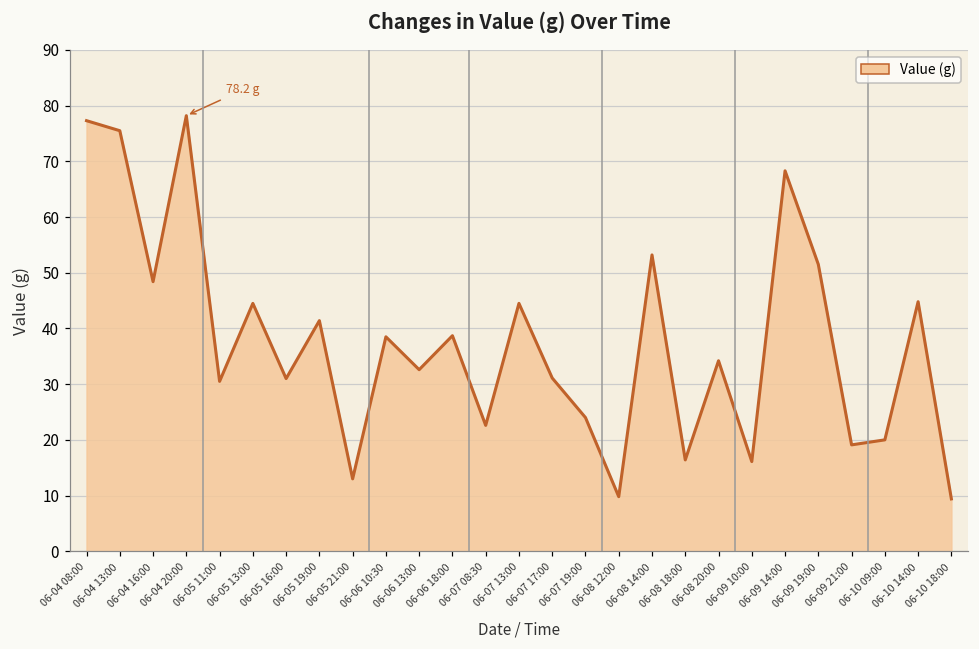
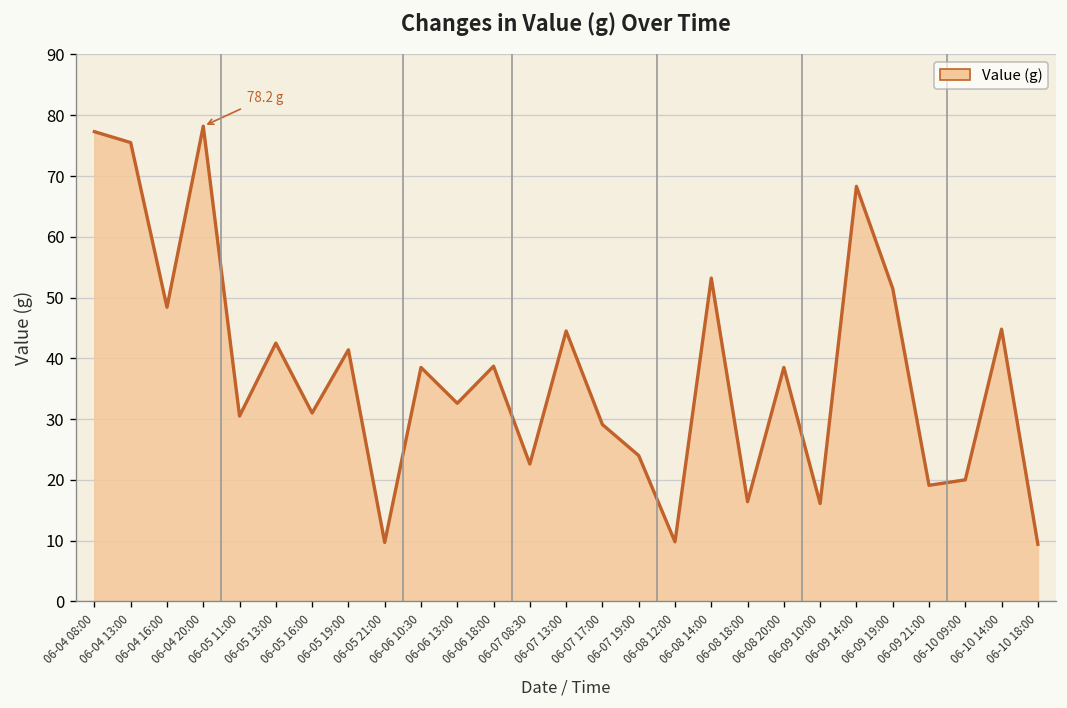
06-05 13:00: 45 -> 43
06-05 21:00: 13 -> 10
06-07 17:00: 31 -> 29
06-08 20:00: 34 -> 39
